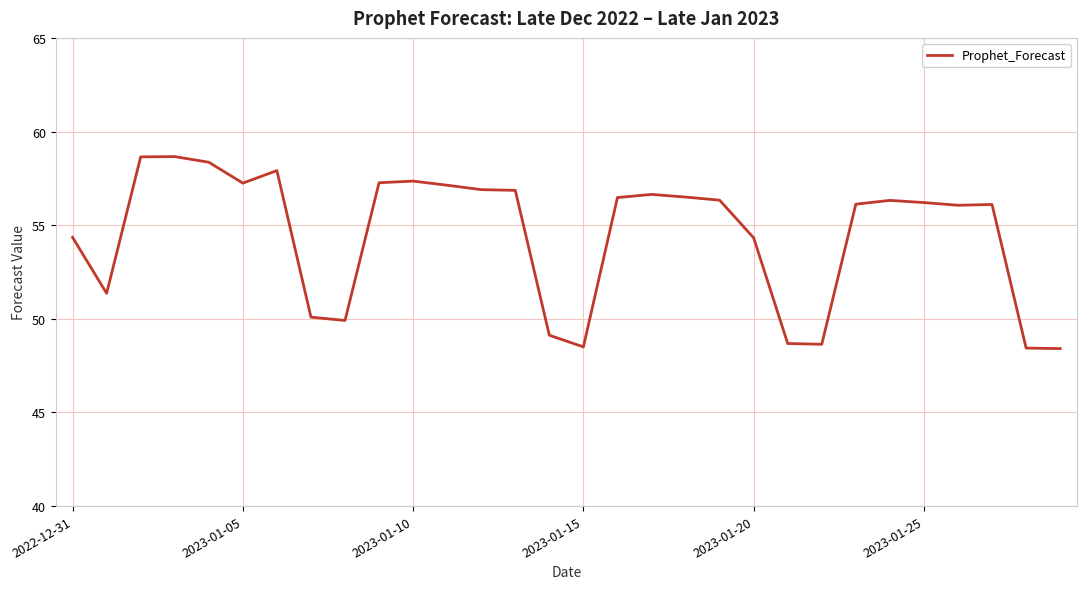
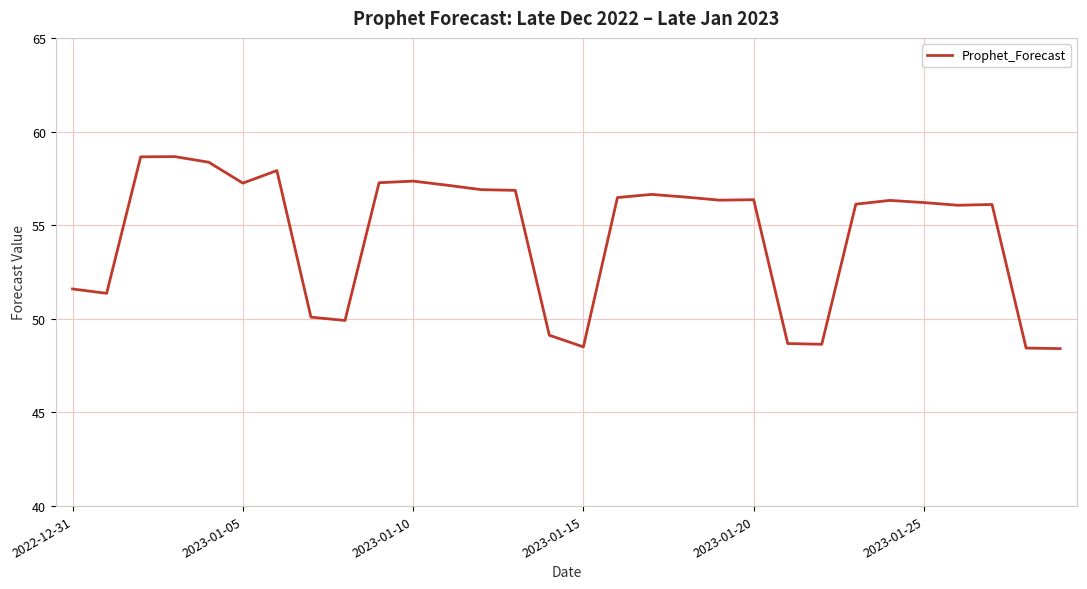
2022-12-31: 54.4 -> 51.6
2023-01-20: 54.3 -> 56.4
